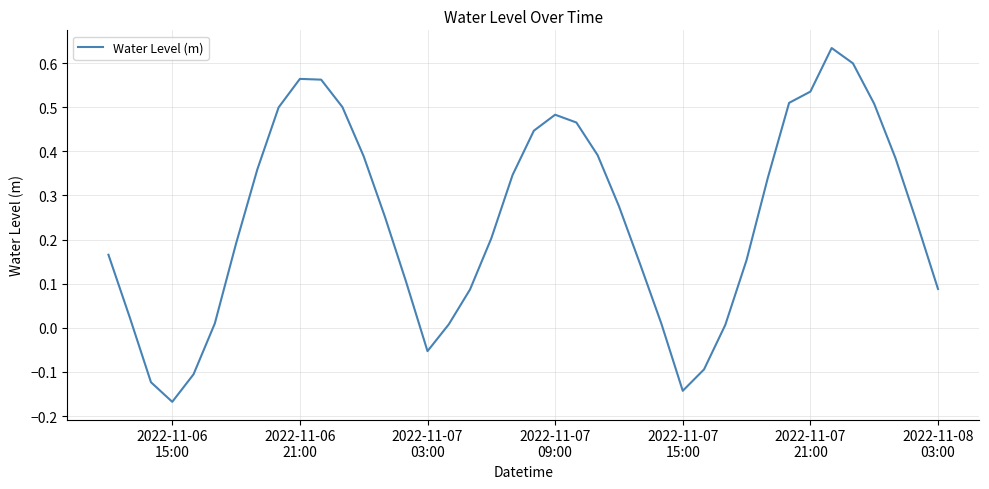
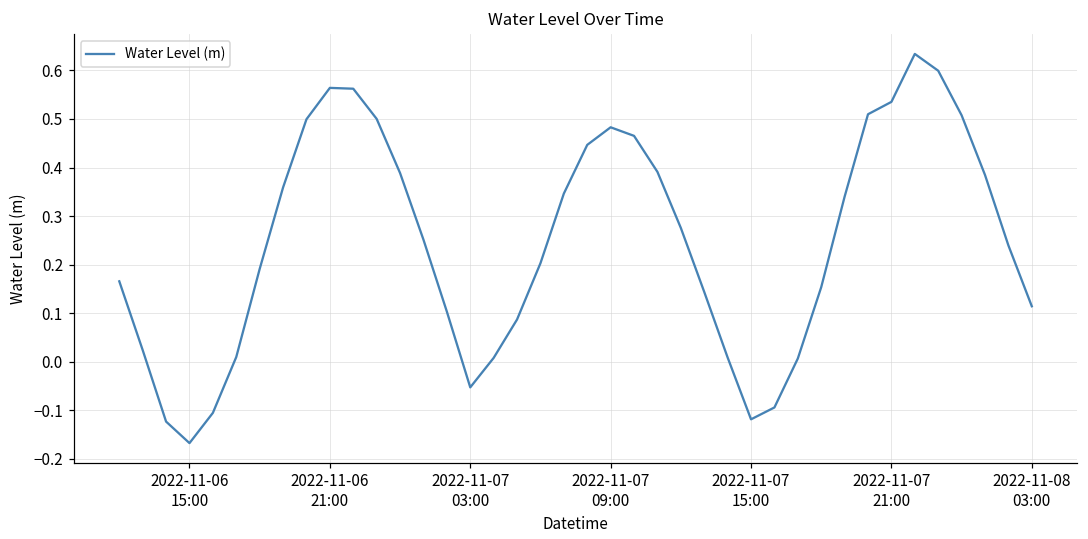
2022-11-07 15:00: -0.14 -> -0.12
2022-11-08 03:00: 0.09 -> 0.11
